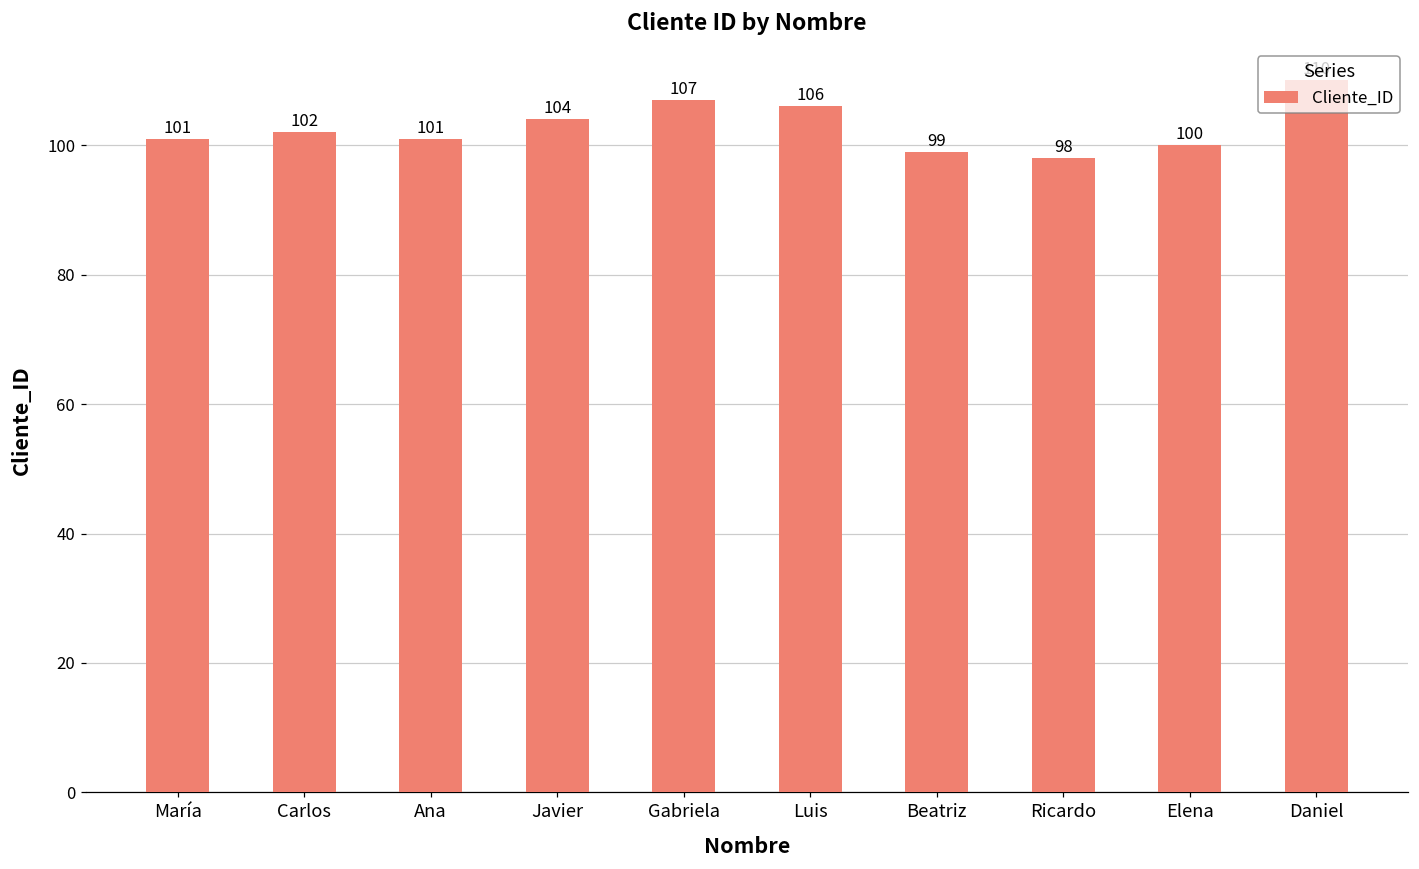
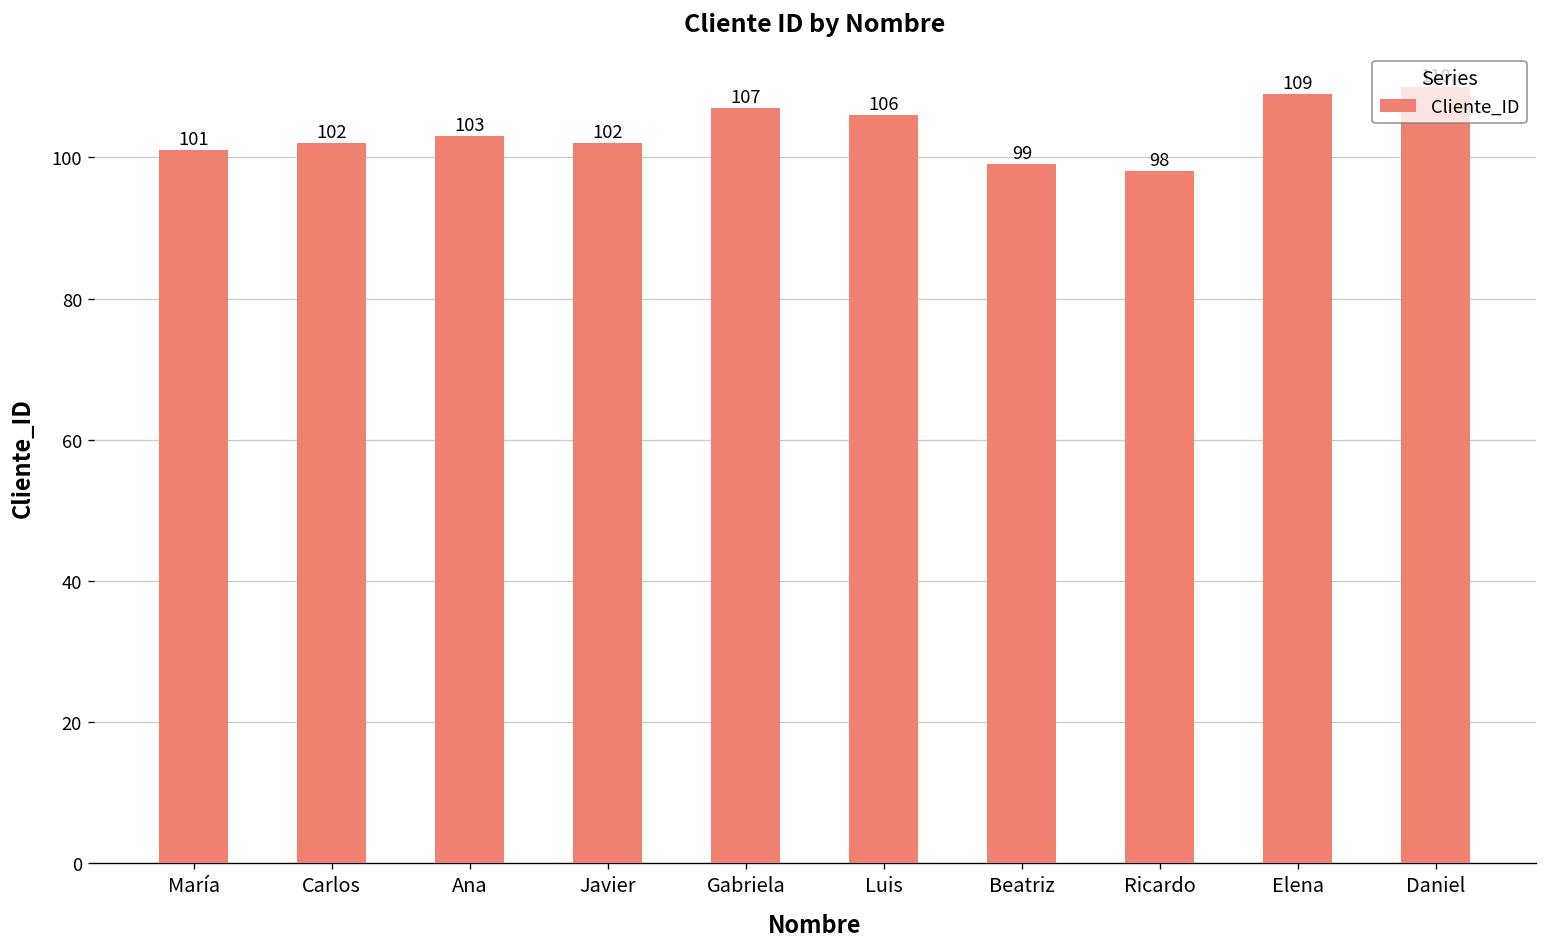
Ana: 101 -> 103
Javier: 104 -> 102
Elena: 100 -> 109
